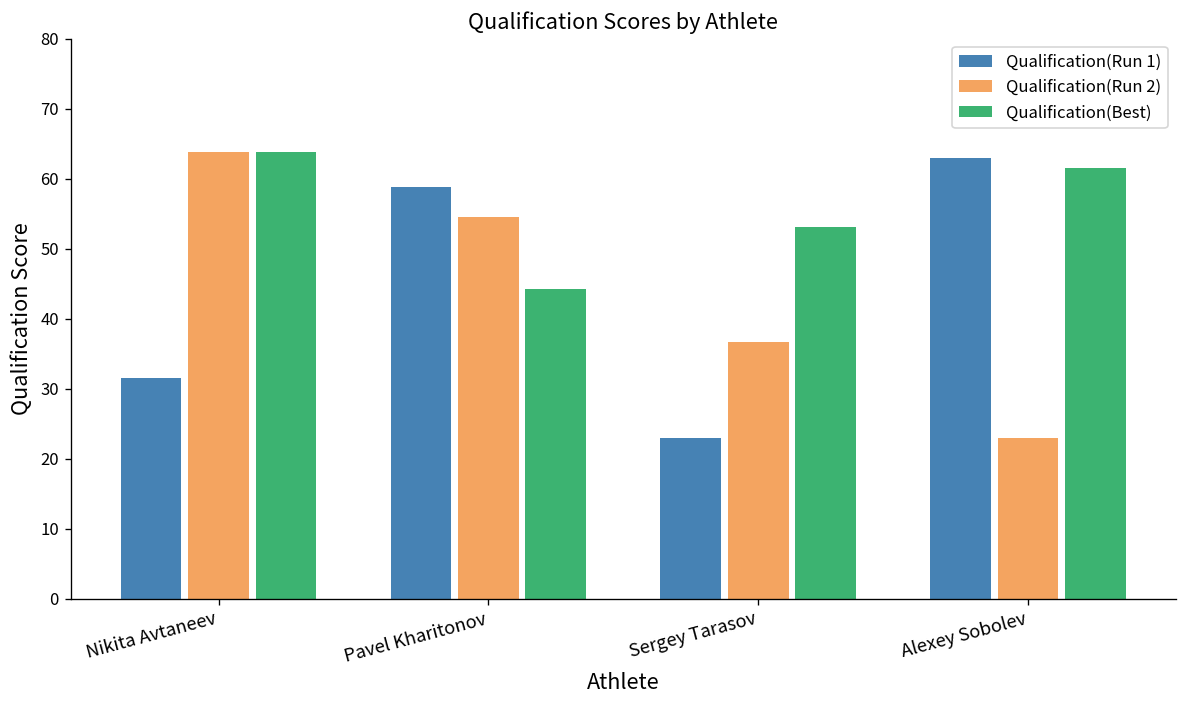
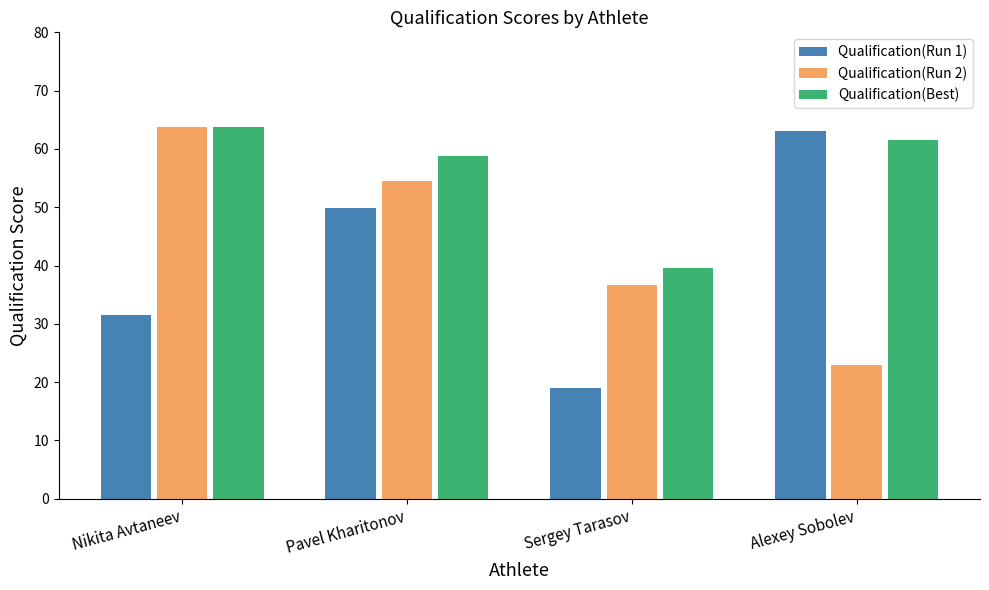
Qualification(Run 1), Pavel Kharitonov: 59 -> 50
Qualification(Best), Pavel Kharitonov: 44 -> 59
Qualification(Run 1), Sergey Tarasov: 23 -> 19
Qualification(Best), Sergey Tarasov: 53 -> 40
